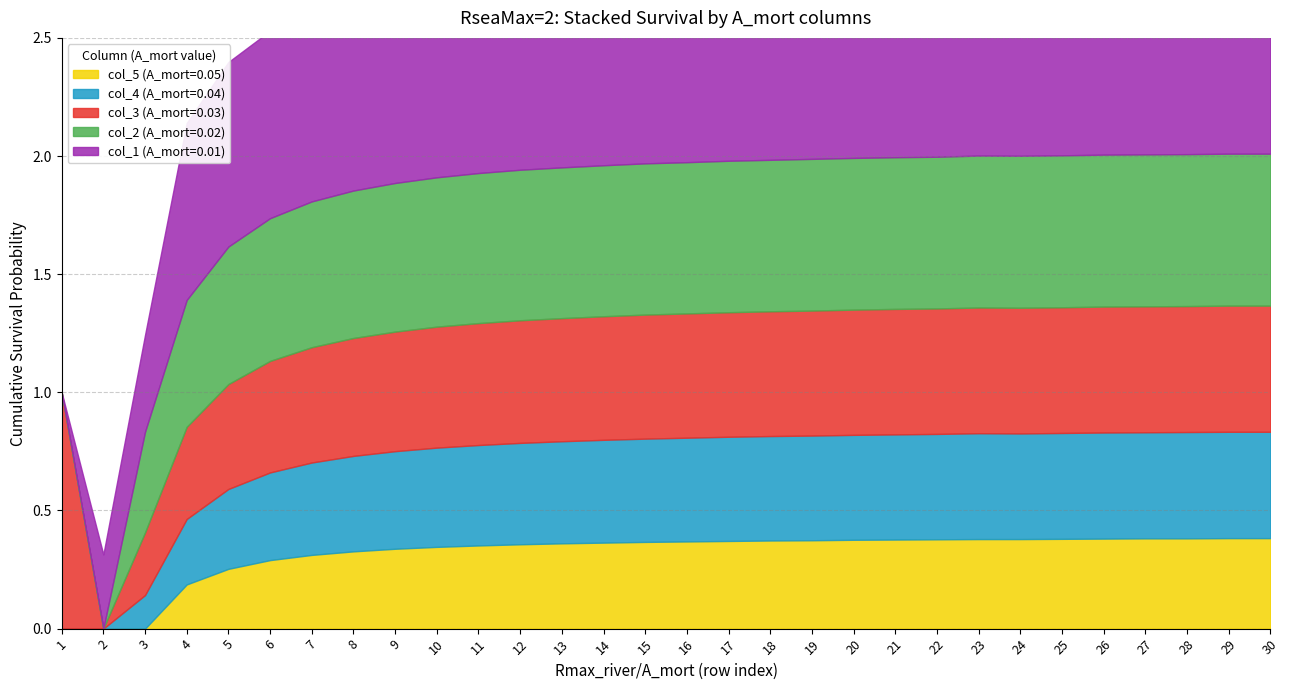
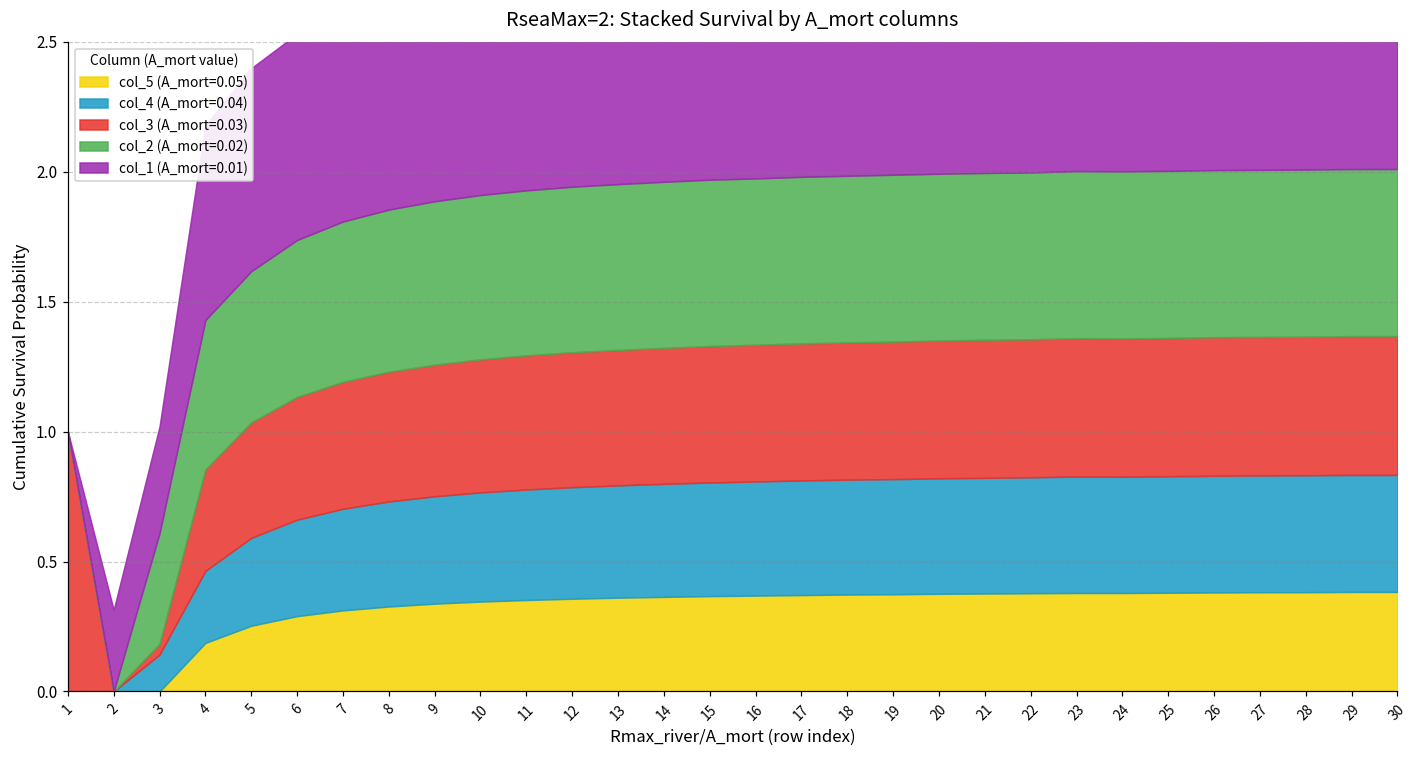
col_3 (A_mort=0.03), 3: 0.27 -> 0.04
col_2 (A_mort=0.02), 4: 0.54 -> 0.58
